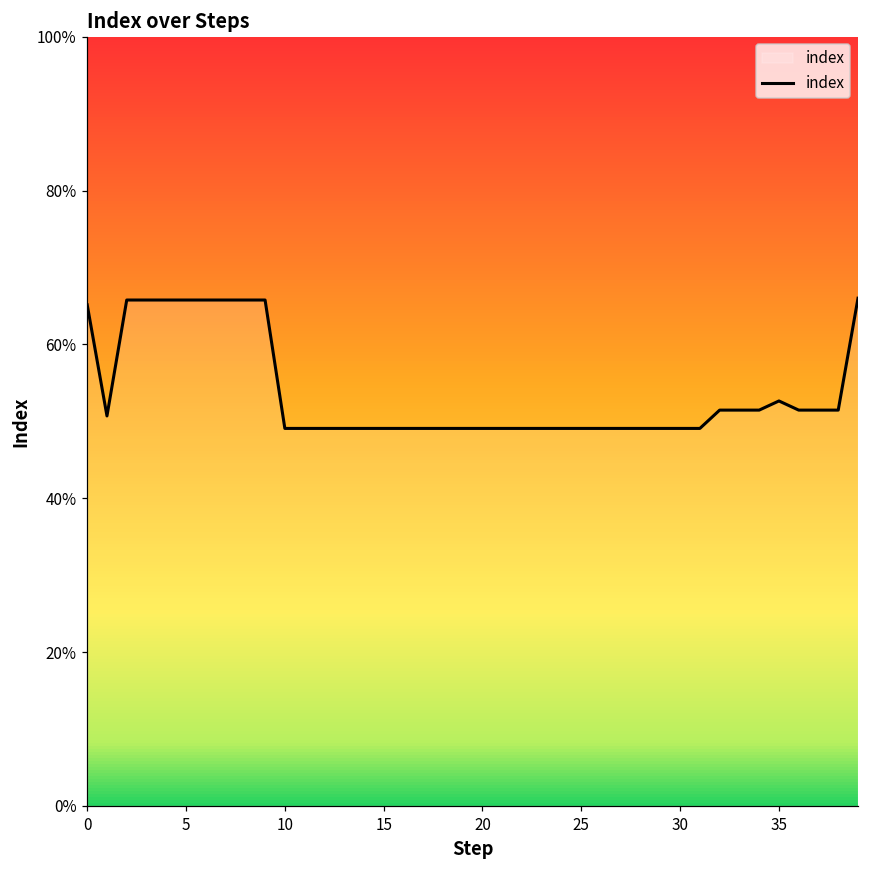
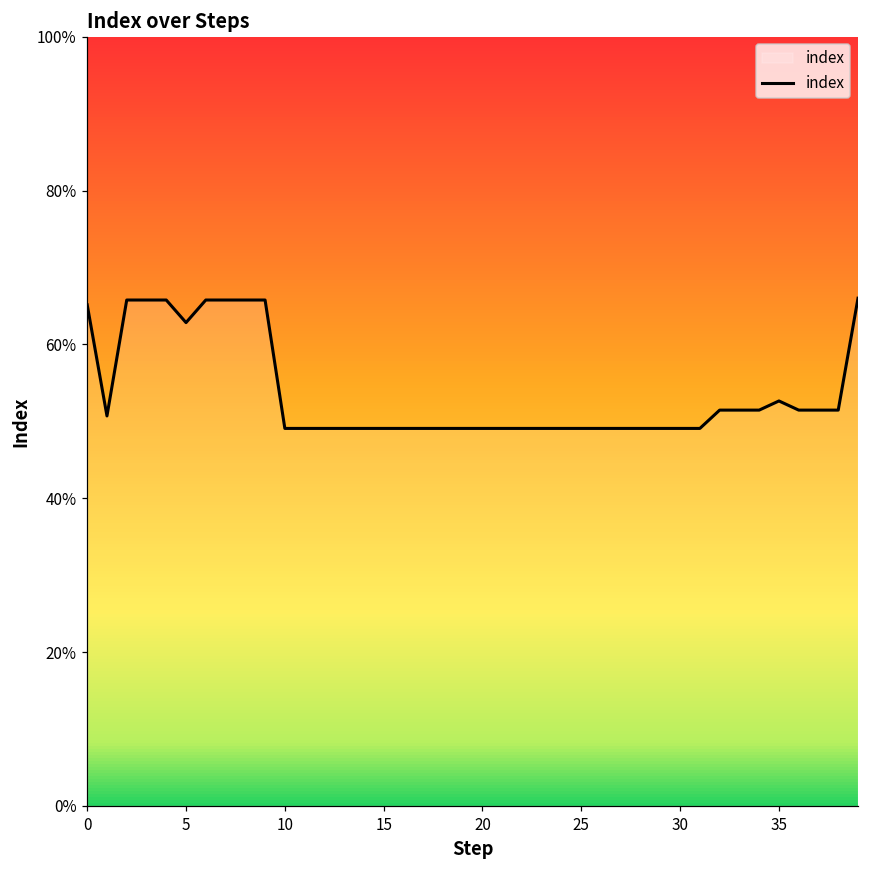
5: 66% -> 63%
